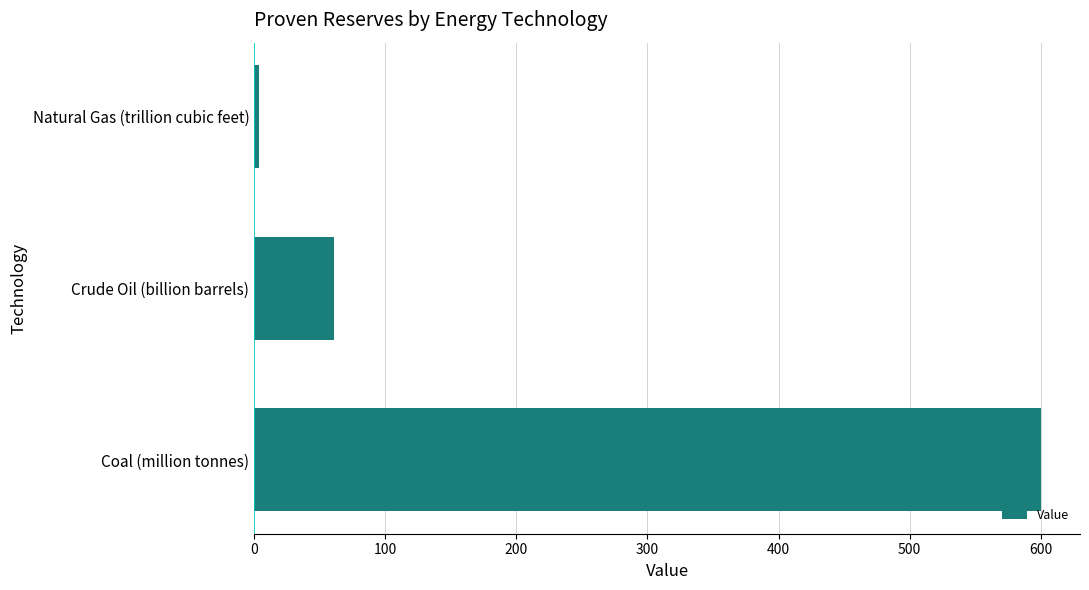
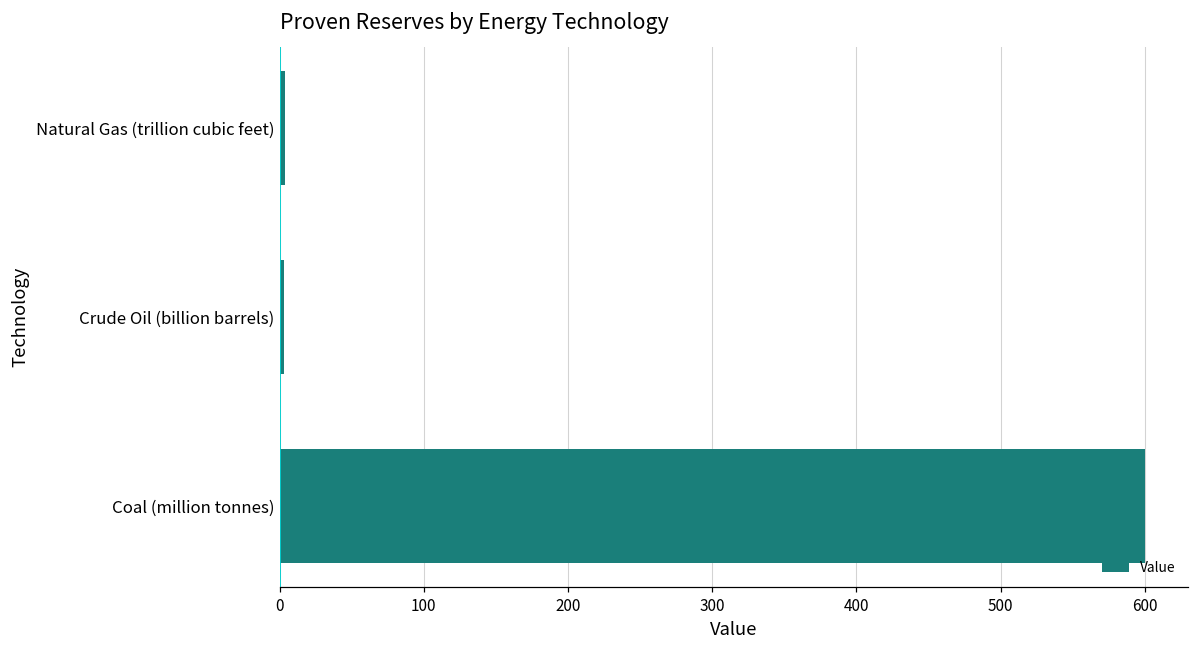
Crude Oil (billion barrels): 61 -> 3
